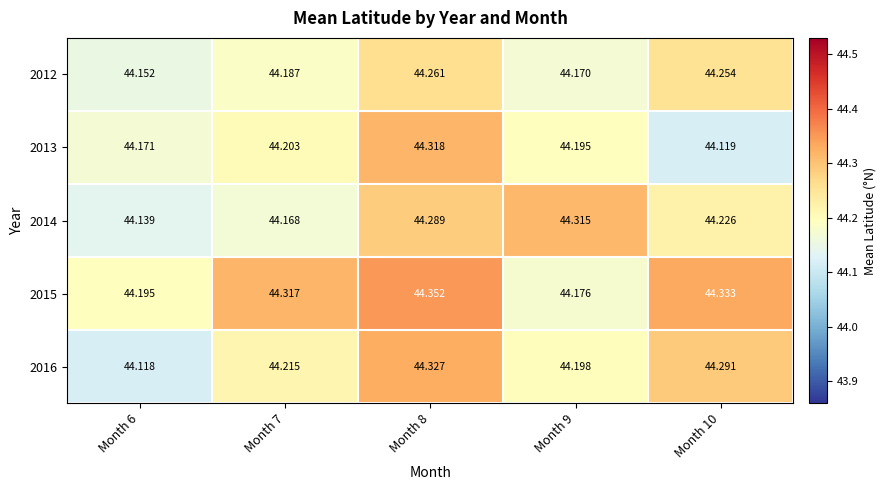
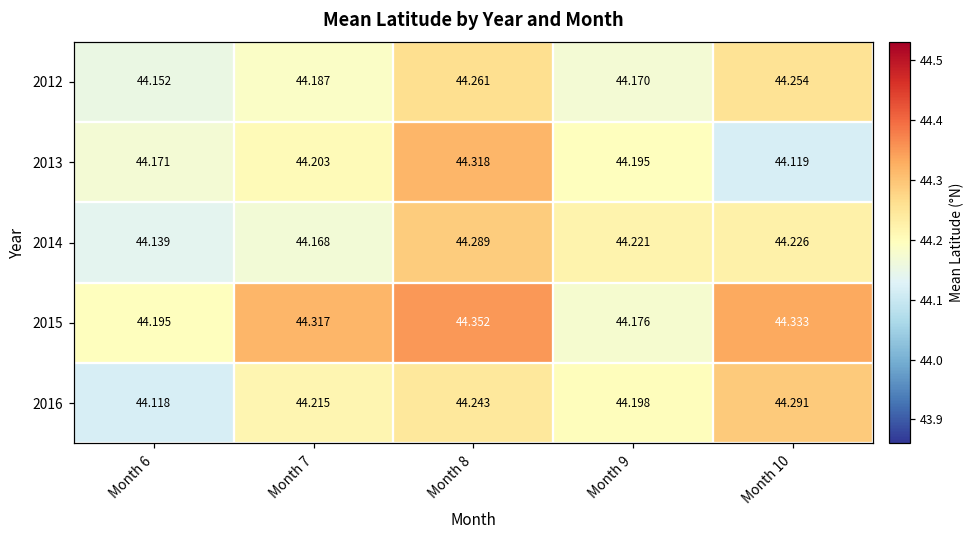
2014, Month 9: 44.315 -> 44.221
2016, Month 8: 44.327 -> 44.243
